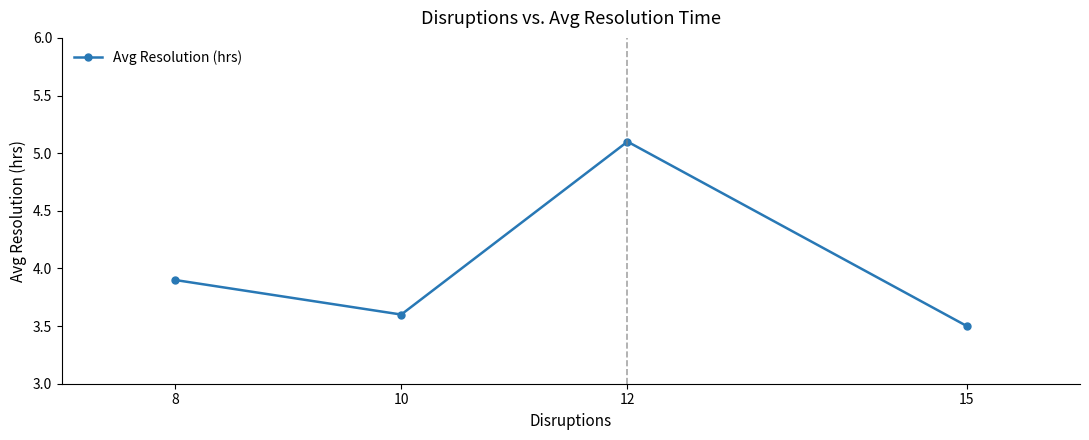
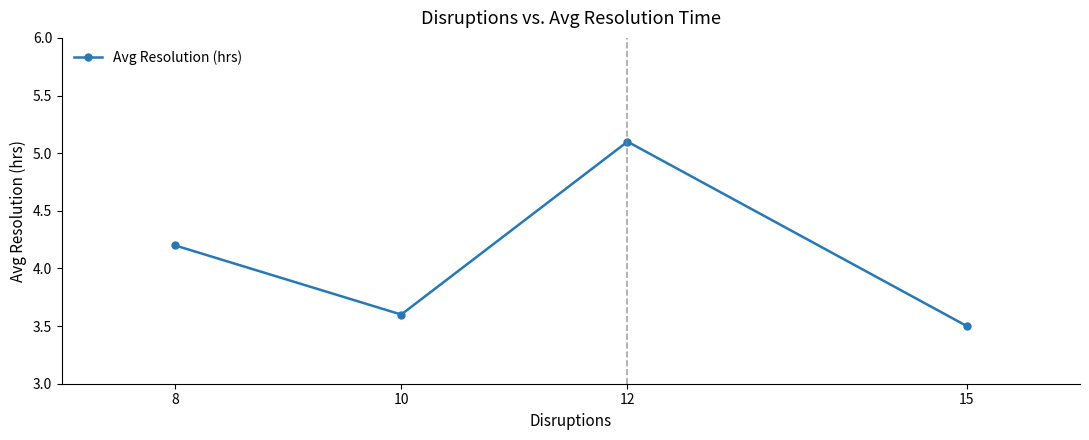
8: 3.9 -> 4.2
